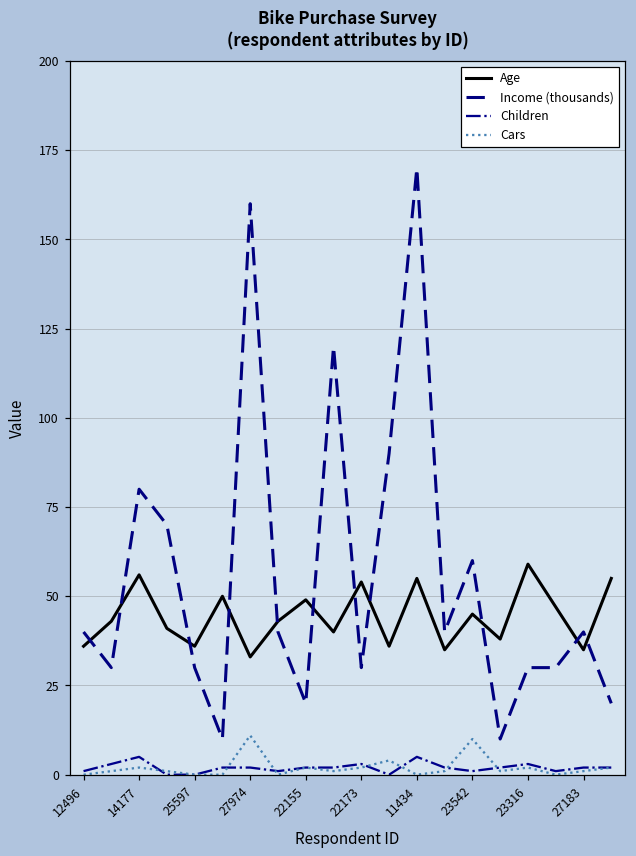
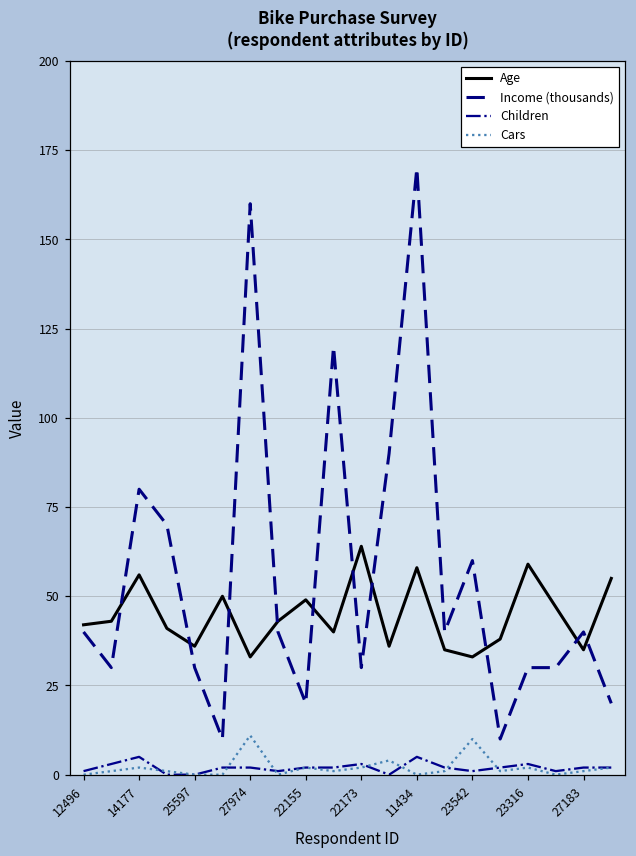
Age, 12496: 36 -> 42
Age, 22173: 54 -> 64
Age, 11434: 55 -> 58
Age, 23542: 45 -> 33
